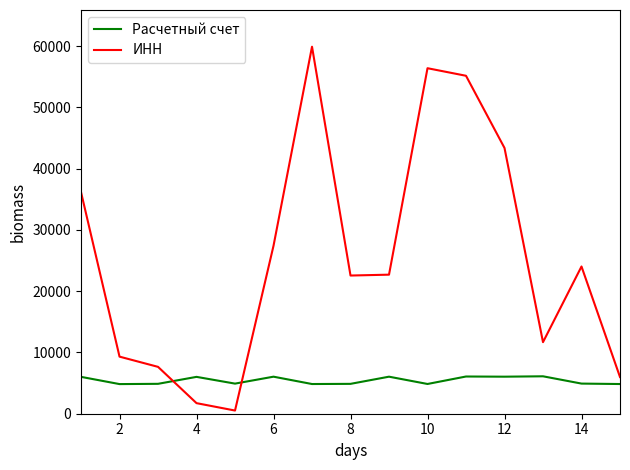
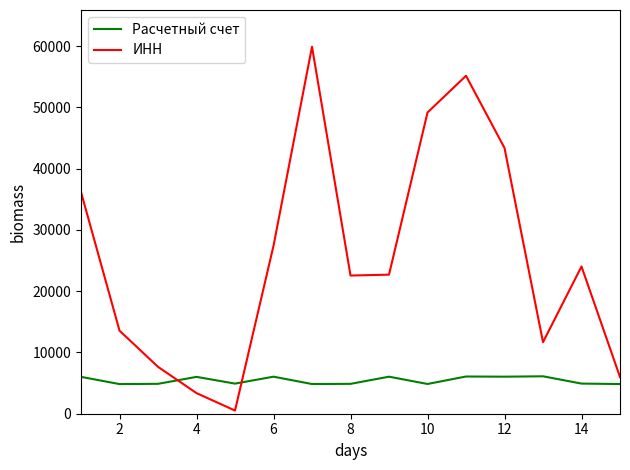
ИНН, 2: 9000 -> 14000
ИНН, 4: 2000 -> 3000
ИНН, 10: 56000 -> 49000
